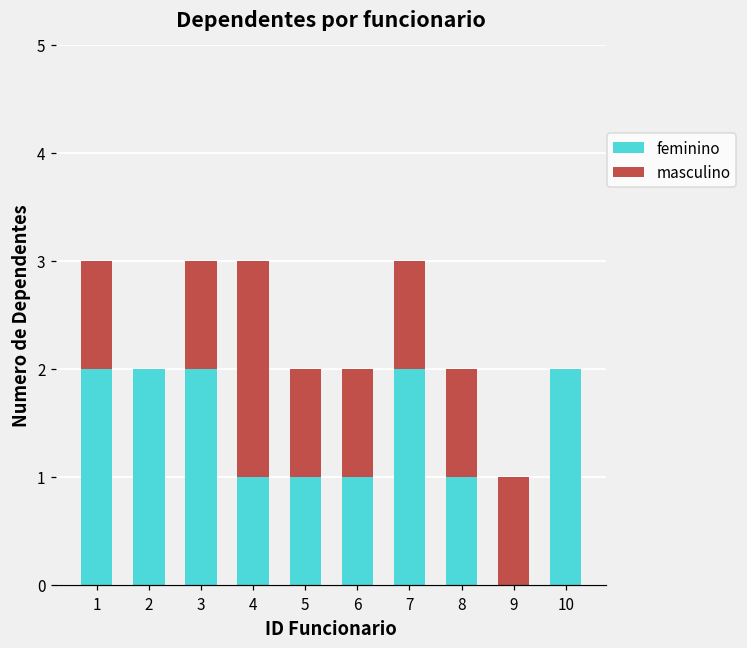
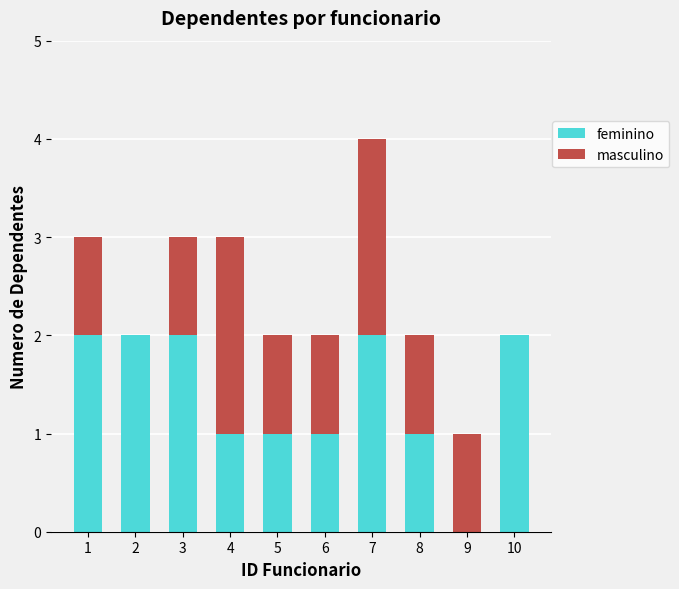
masculino, 7: 1 -> 2
